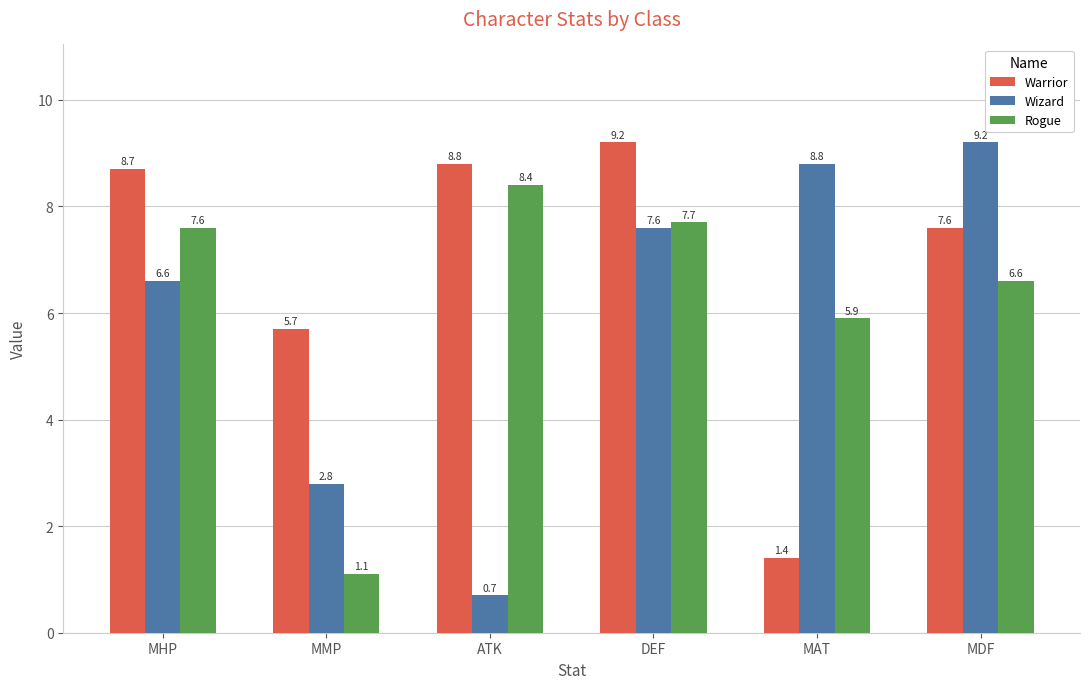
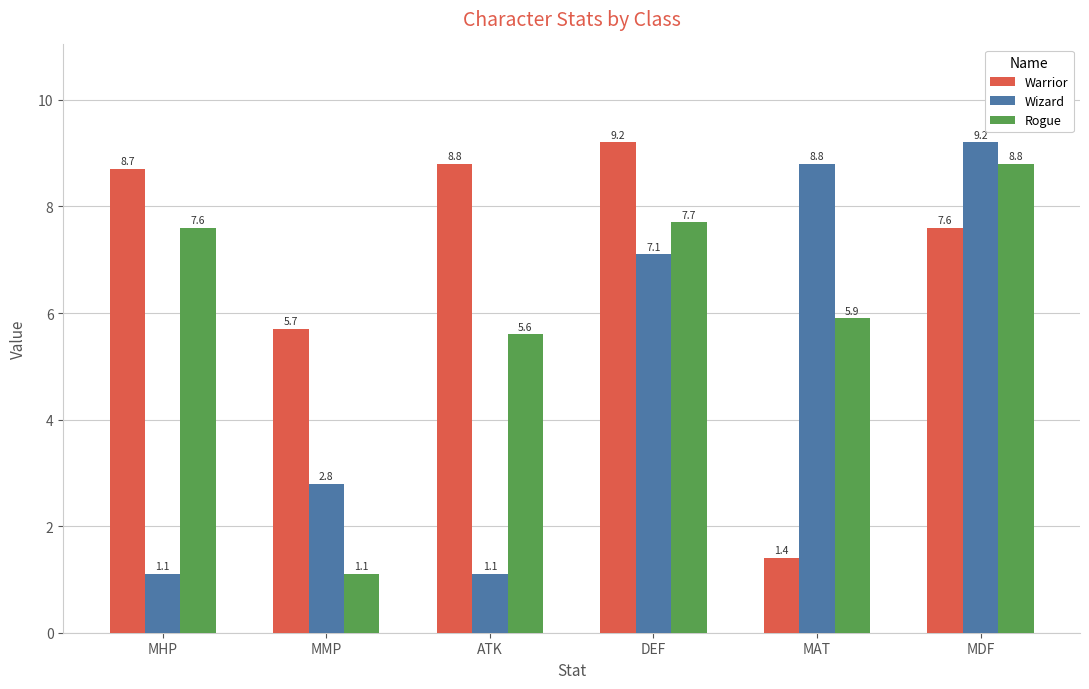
Wizard, MHP: 6.6 -> 1.1
Wizard, ATK: 0.7 -> 1.1
Rogue, ATK: 8.4 -> 5.6
Wizard, DEF: 7.6 -> 7.1
Rogue, MDF: 6.6 -> 8.8
